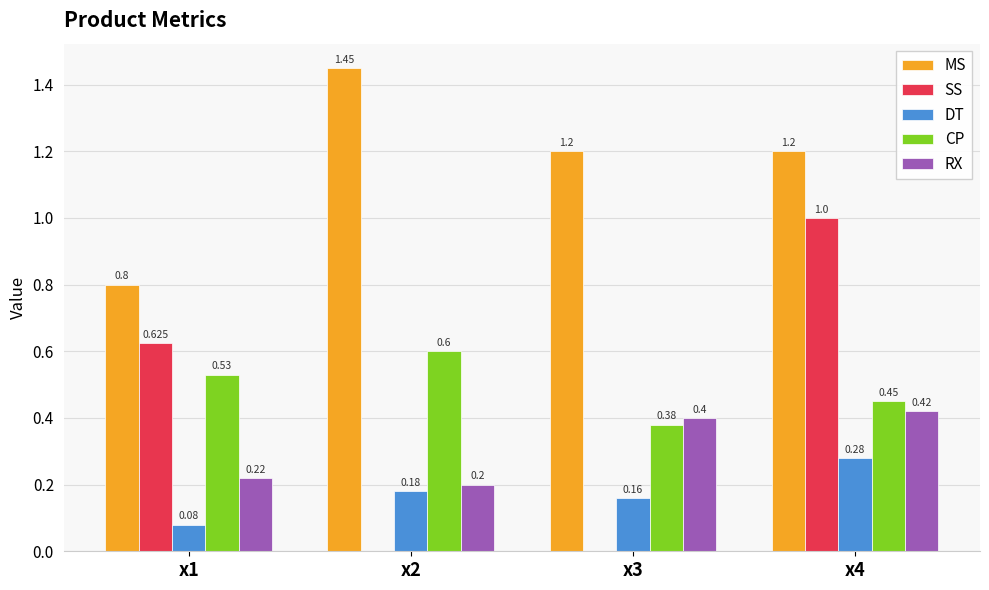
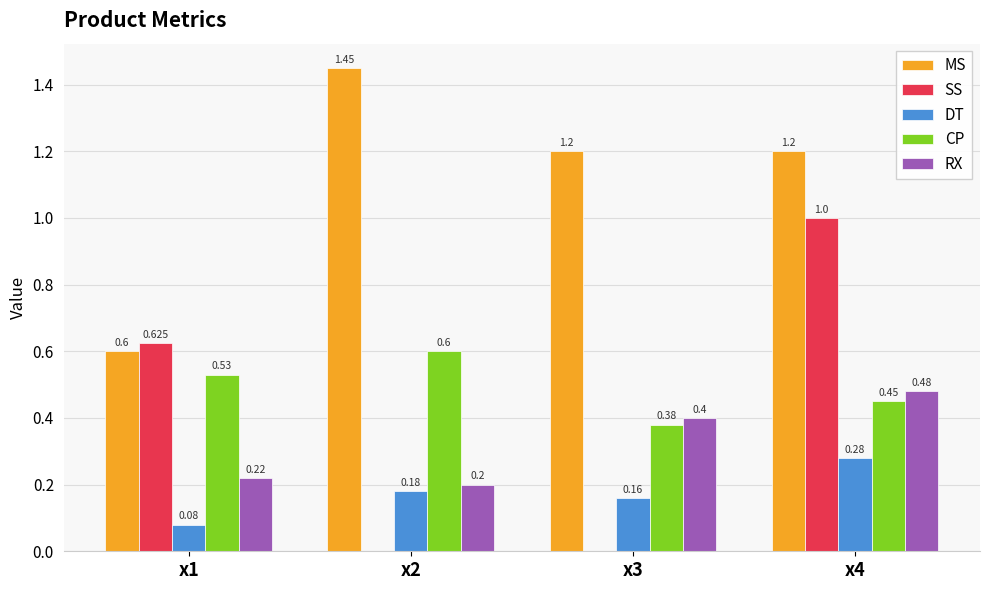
MS, x1: 0.8 -> 0.6
RX, x4: 0.42 -> 0.48
